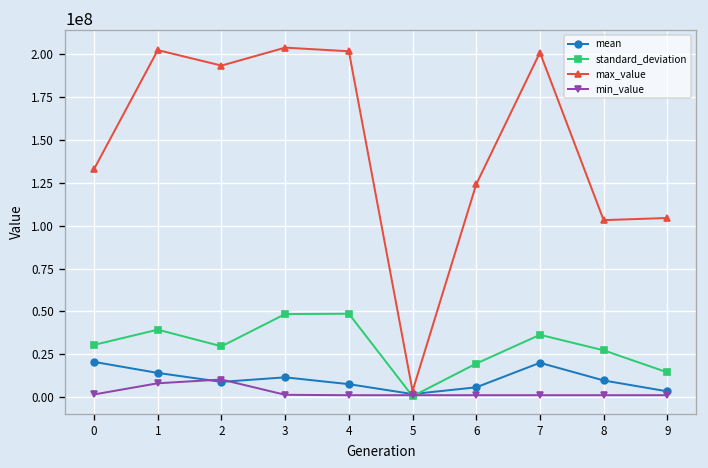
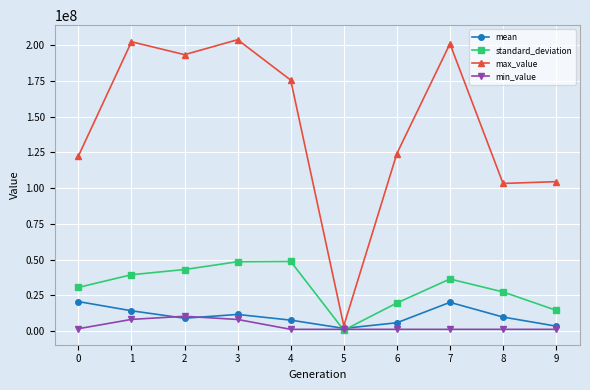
max_value, 0: 133000000 -> 122000000
standard_deviation, 2: 30000000 -> 43000000
min_value, 3: 1000000 -> 8000000
max_value, 4: 202000000 -> 176000000
